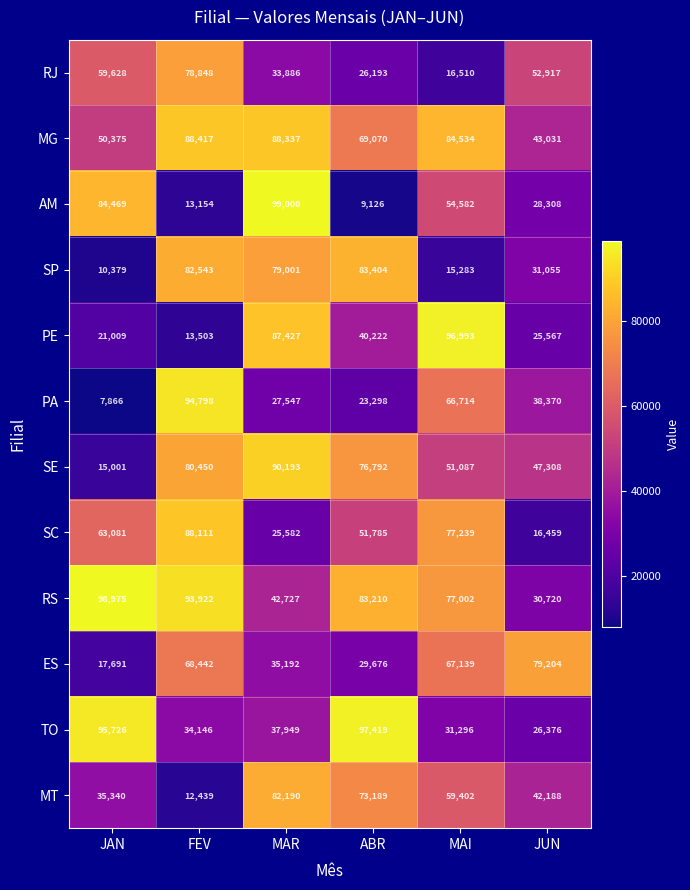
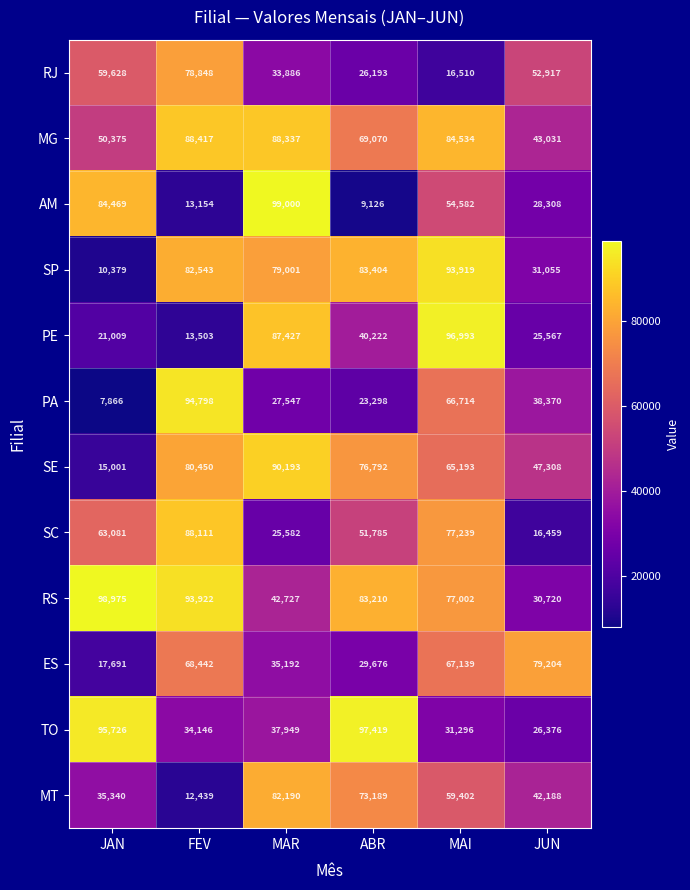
SP, MAI: 15,283 -> 93,919
SE, MAI: 51,087 -> 65,193
